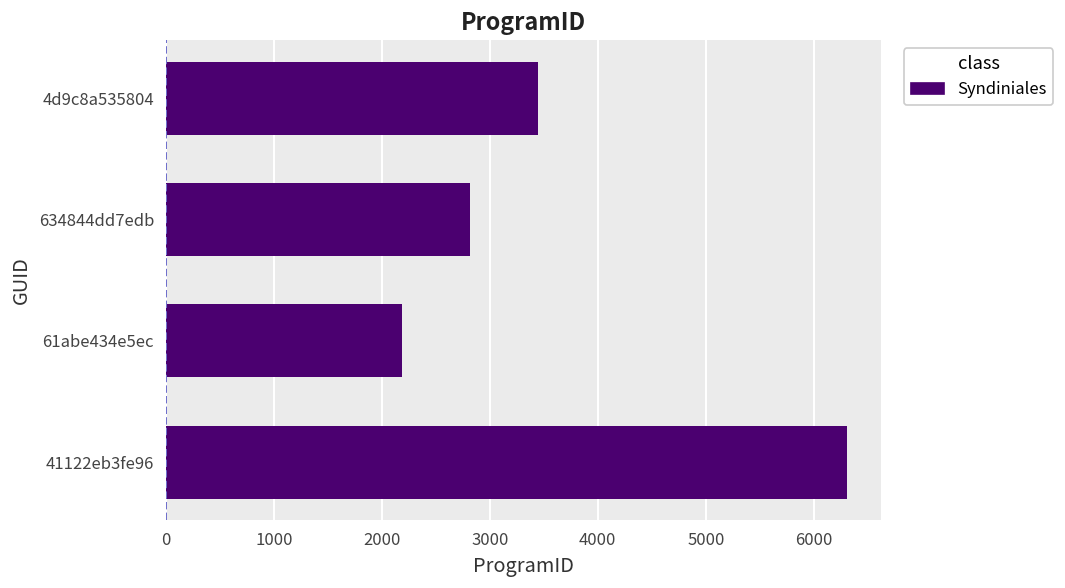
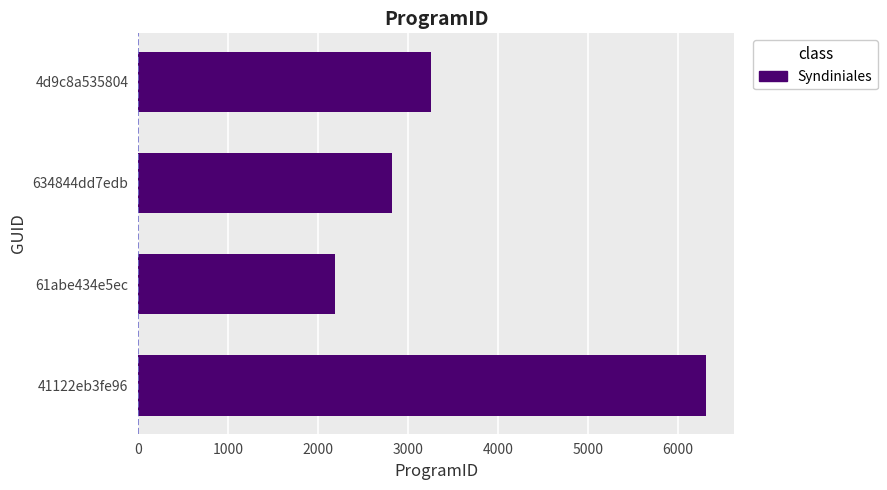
4d9c8a535804: 3400 -> 3300
